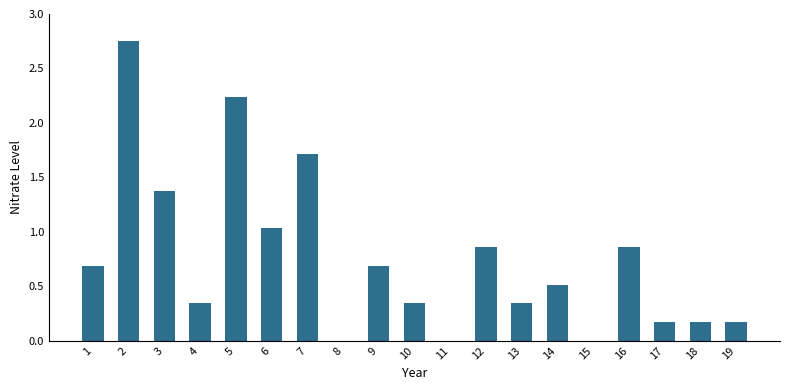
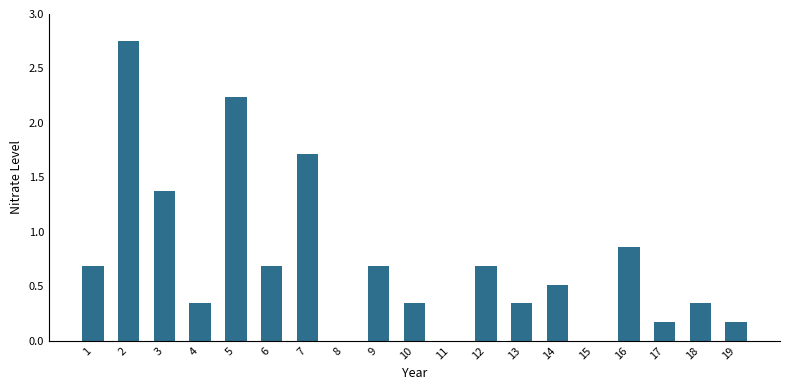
6: 1.03 -> 0.69
12: 0.86 -> 0.69
18: 0.17 -> 0.34
